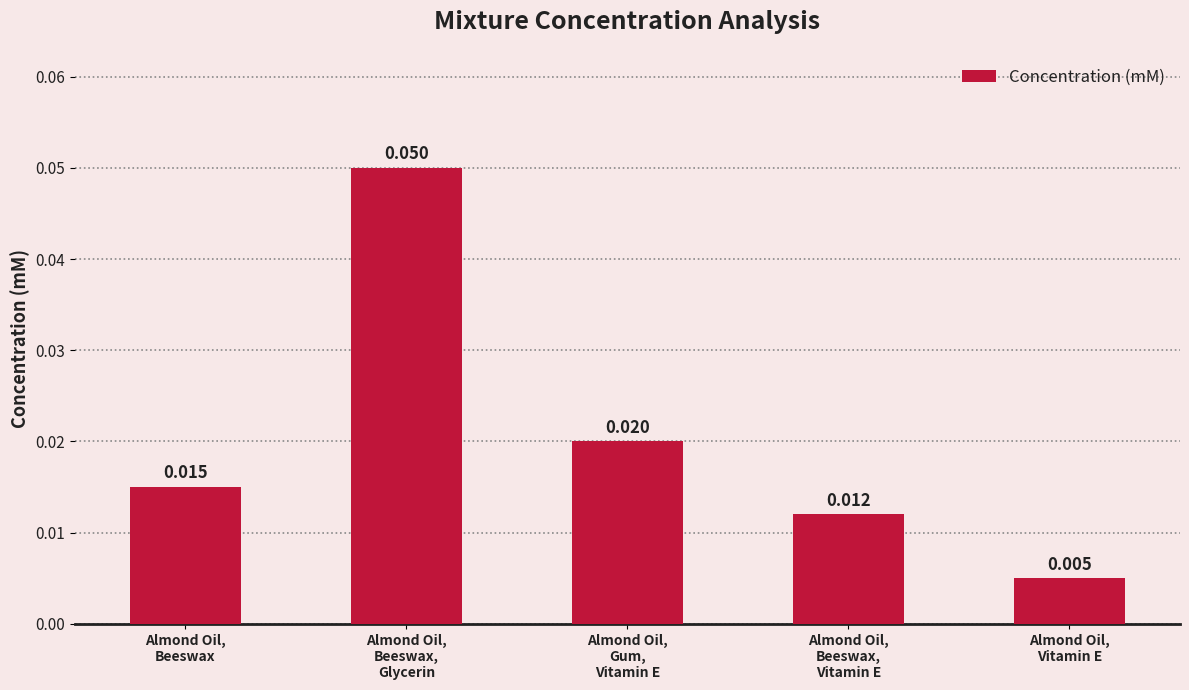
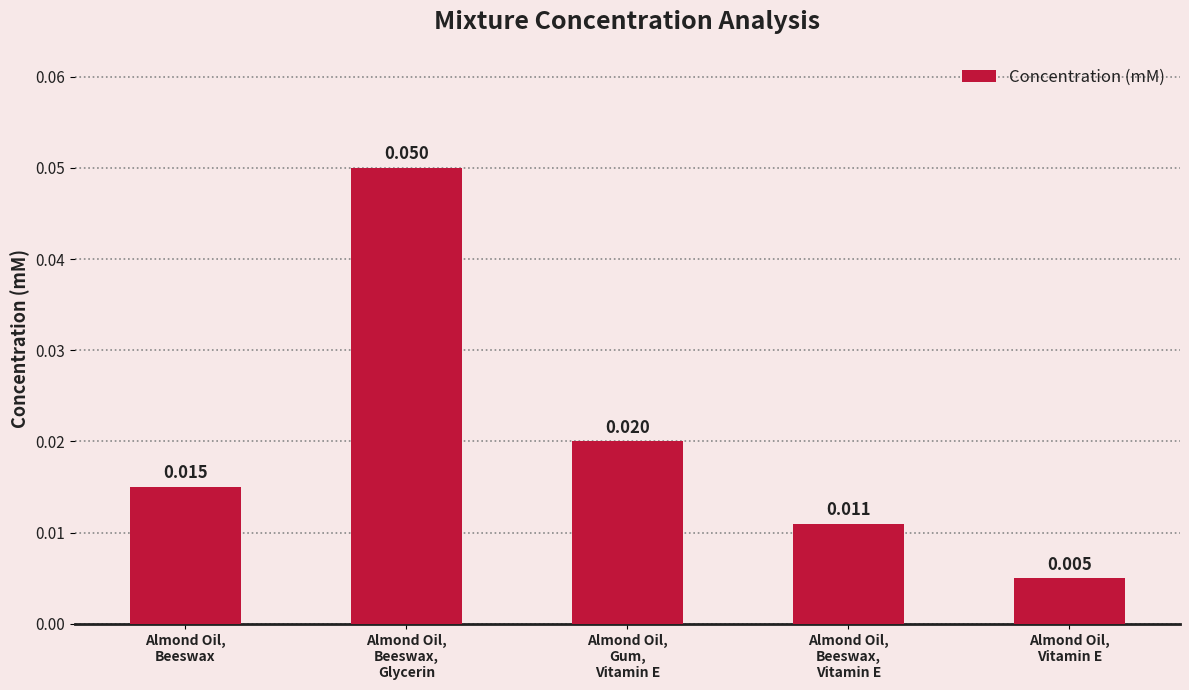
Almond Oil, Beeswax, Vitamin E: 0.012 -> 0.011
